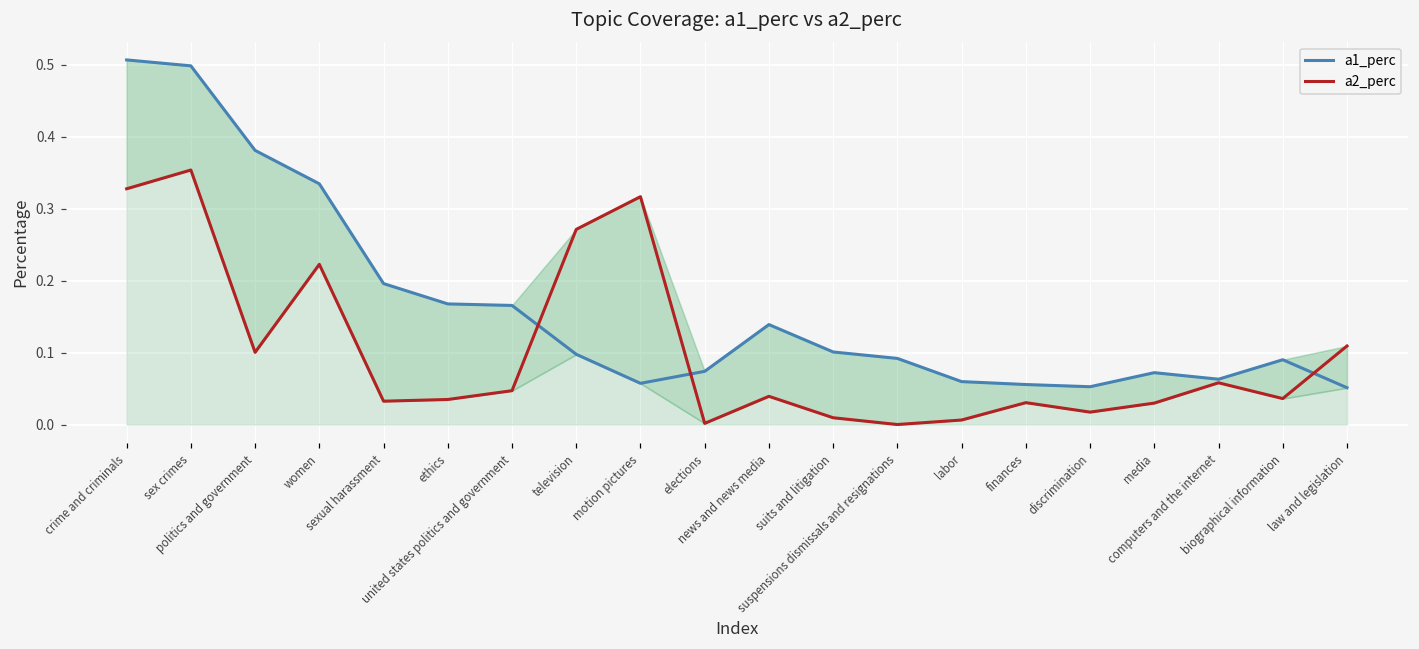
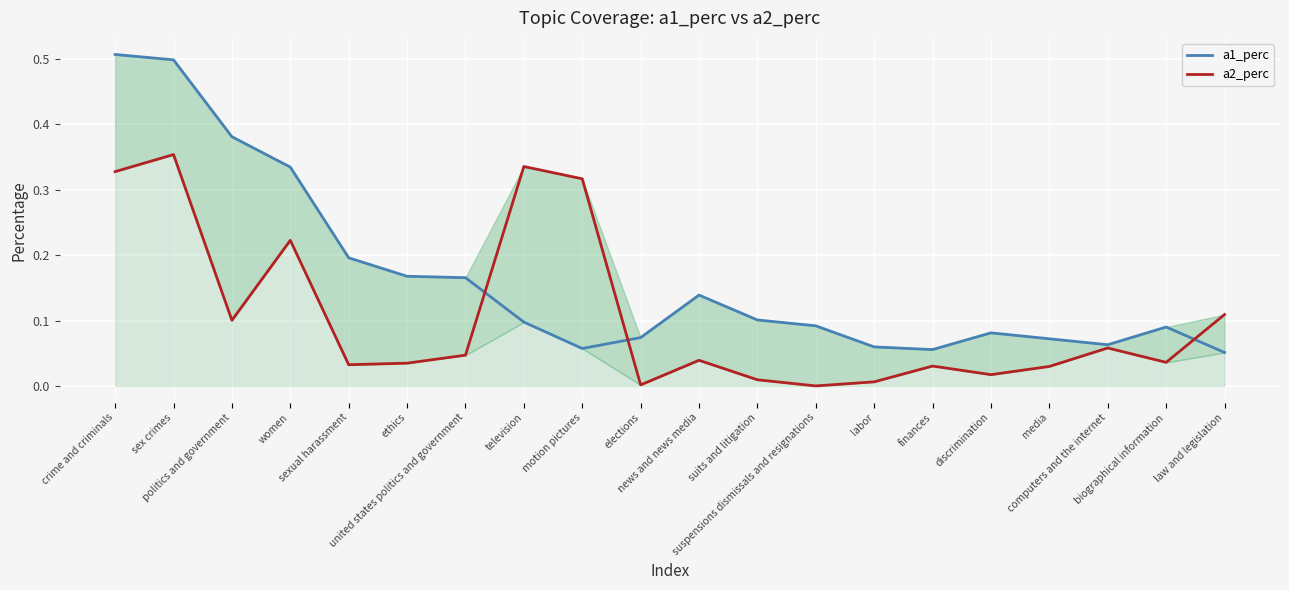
a2_perc, television: 0.27 -> 0.34
a1_perc, discrimination: 0.05 -> 0.08
